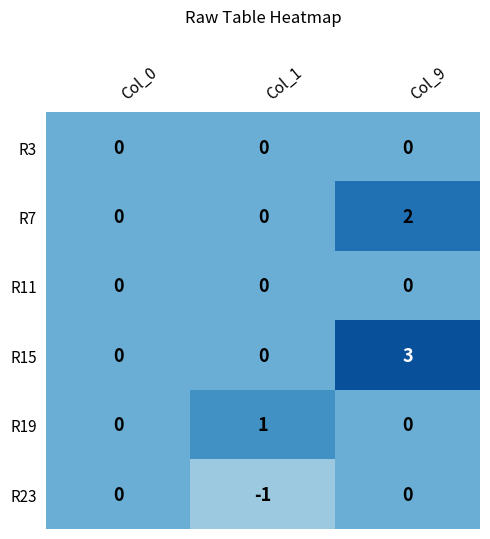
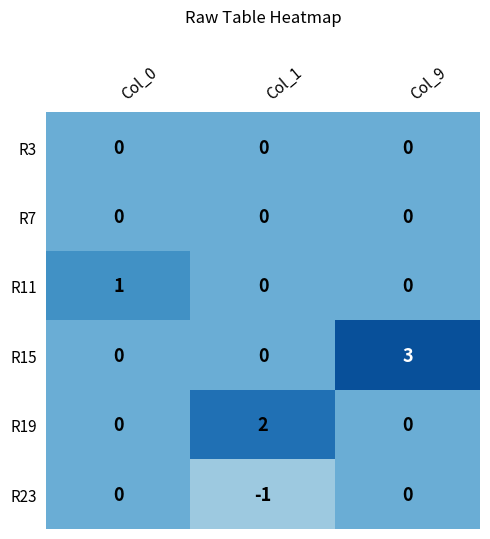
R7, Col_9: 2 -> 0
R11, Col_0: 0 -> 1
R19, Col_1: 1 -> 2
